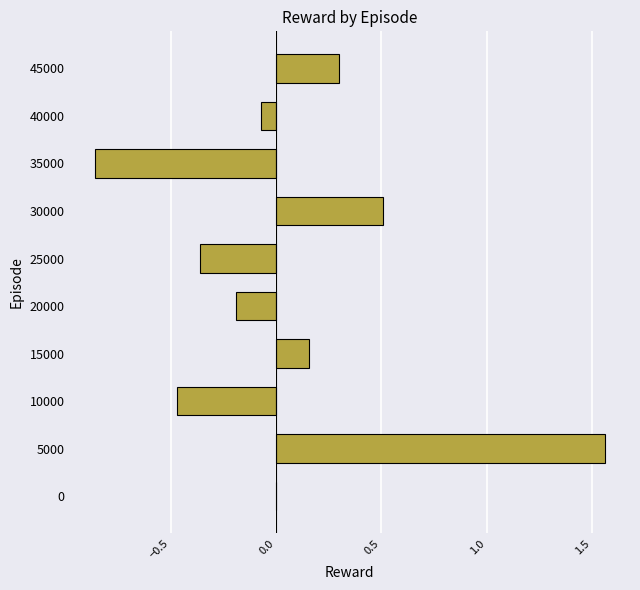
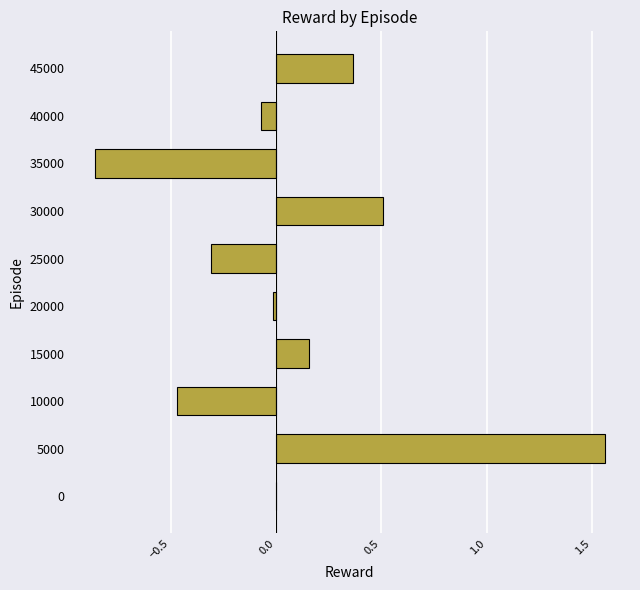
45000: 0.30 -> 0.37
25000: -0.36 -> -0.31
20000: -0.19 -> -0.01
